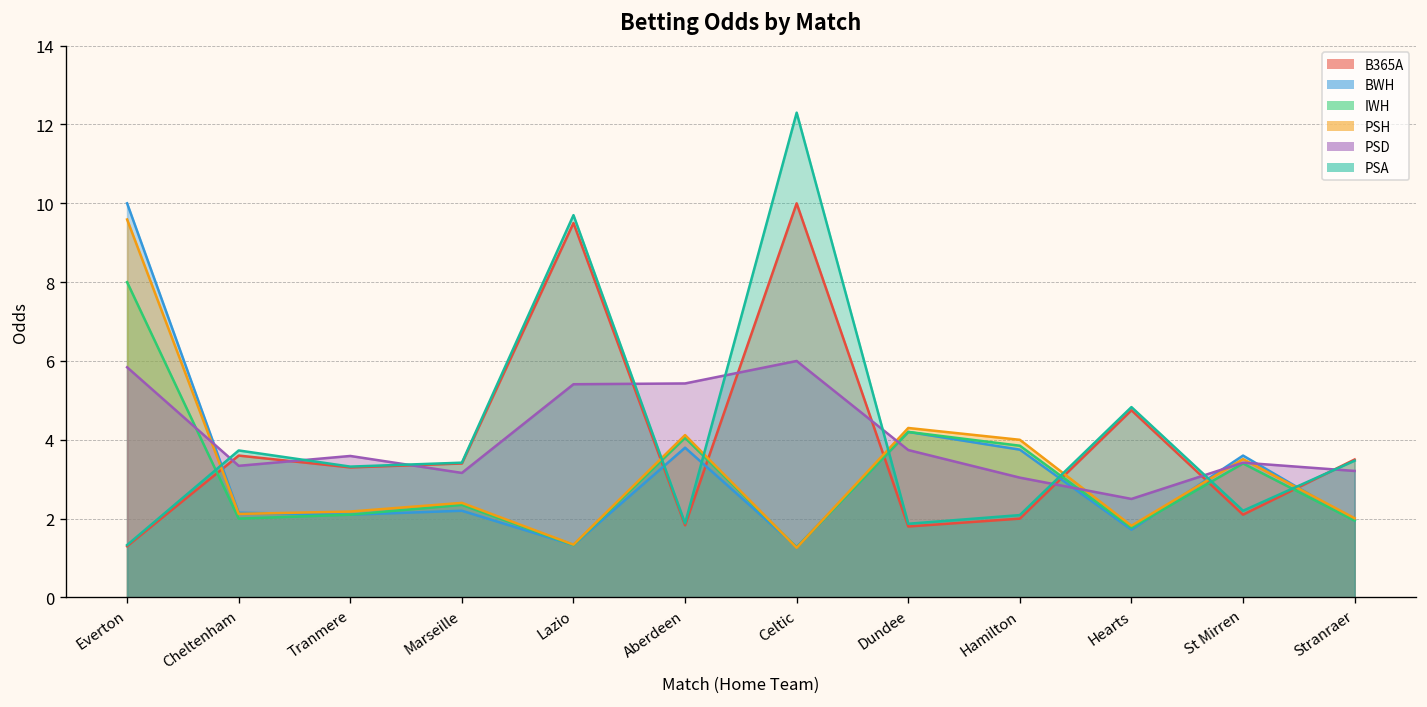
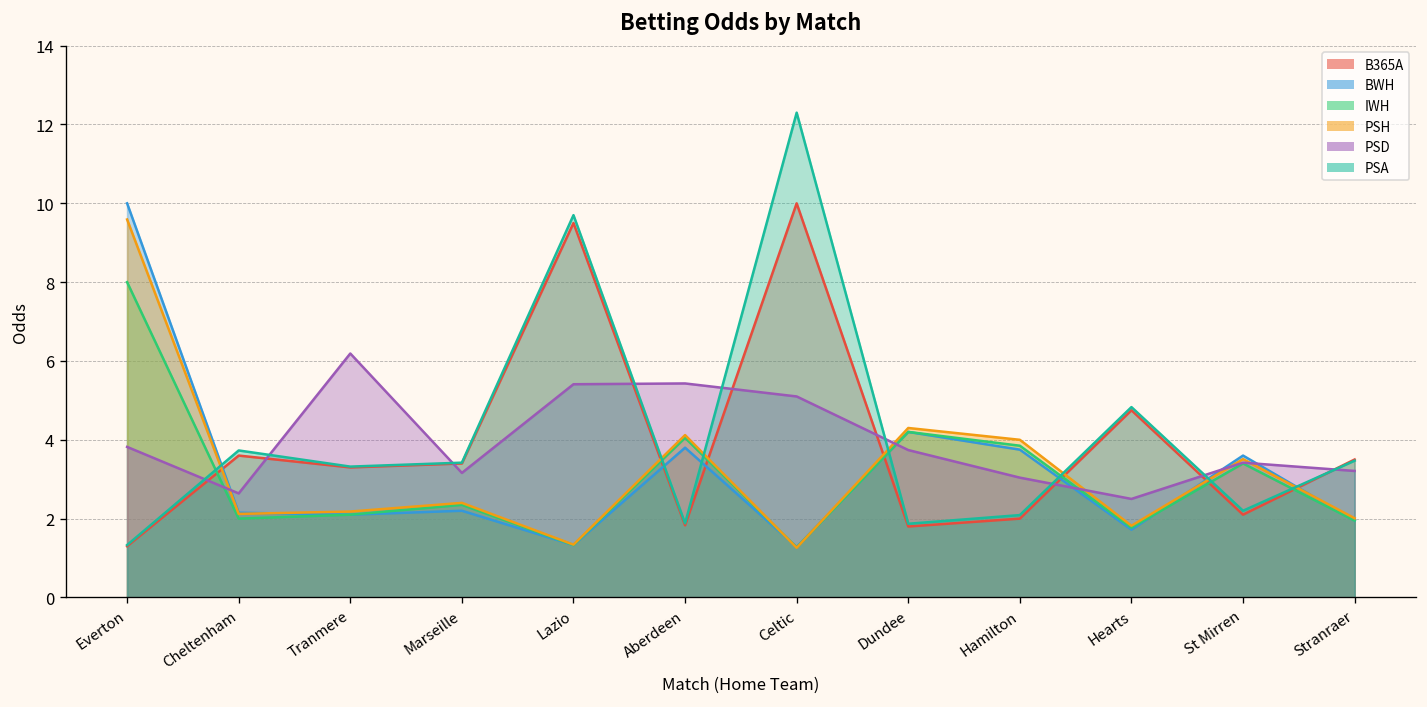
PSD, Everton: 5.8 -> 3.8
PSD, Cheltenham: 3.3 -> 2.6
PSD, Tranmere: 3.6 -> 6.2
PSD, Celtic: 6.0 -> 5.1
